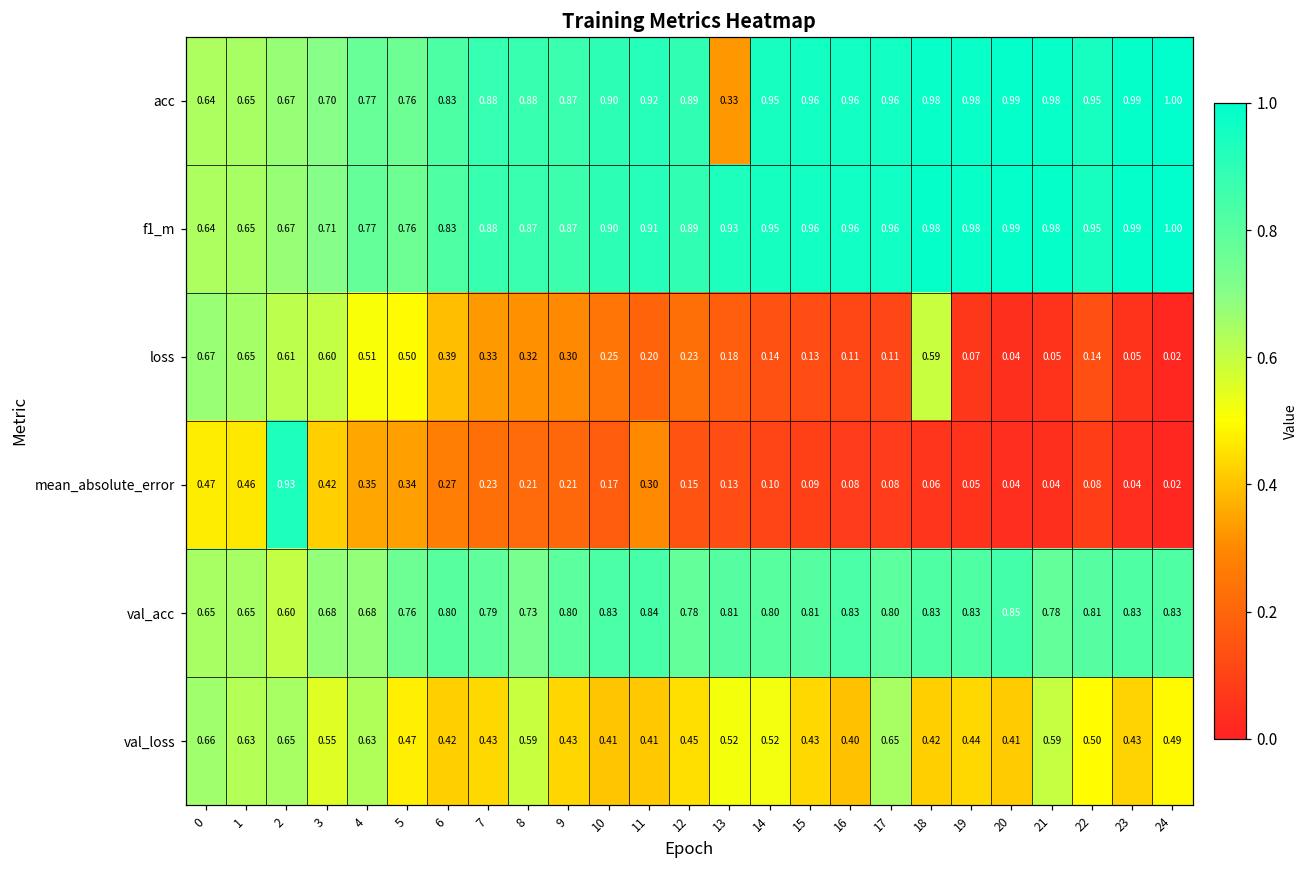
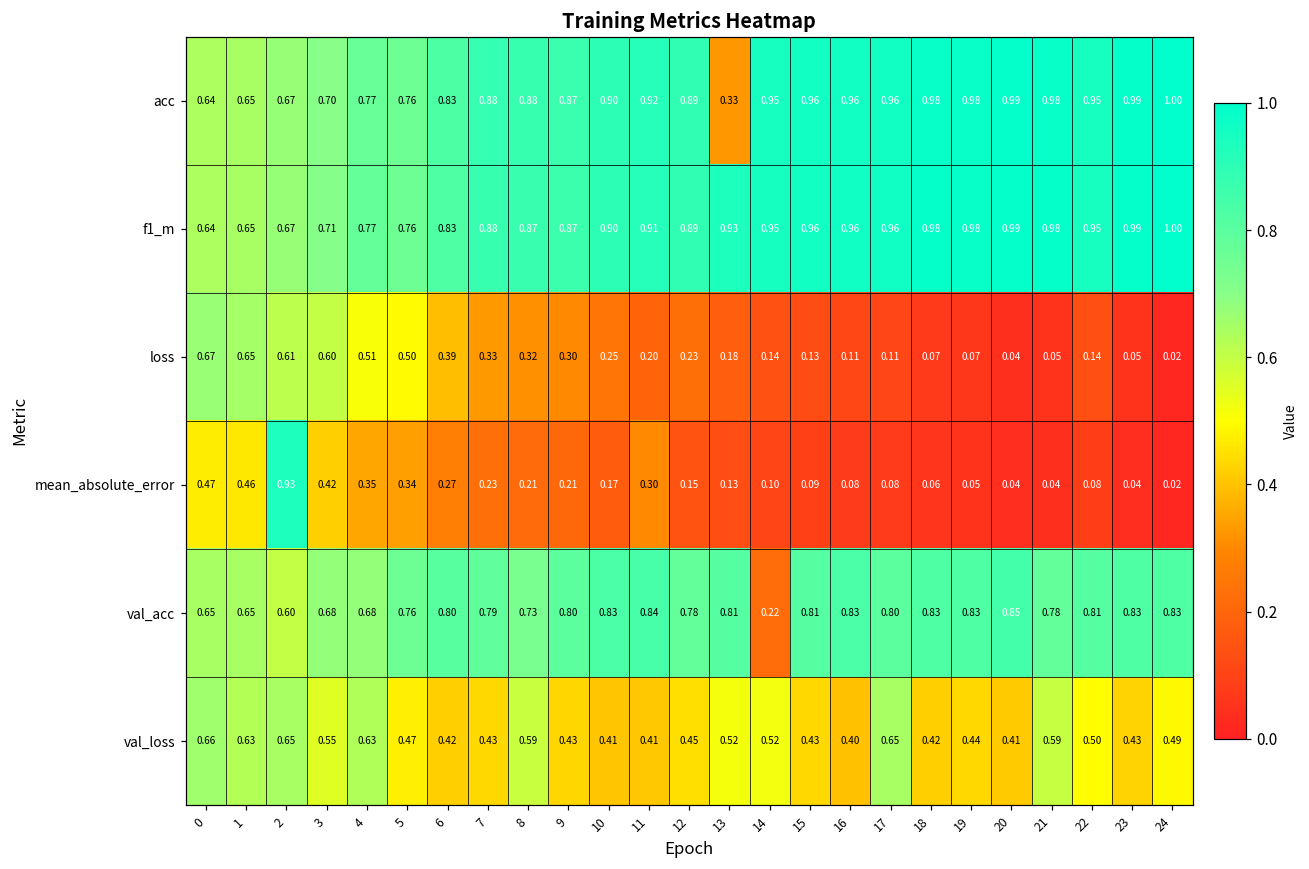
loss, 18: 0.59 -> 0.07
val_acc, 14: 0.80 -> 0.22
